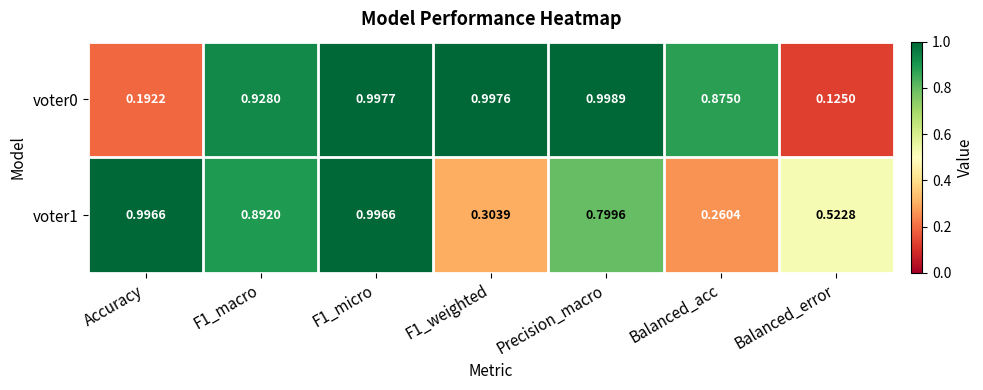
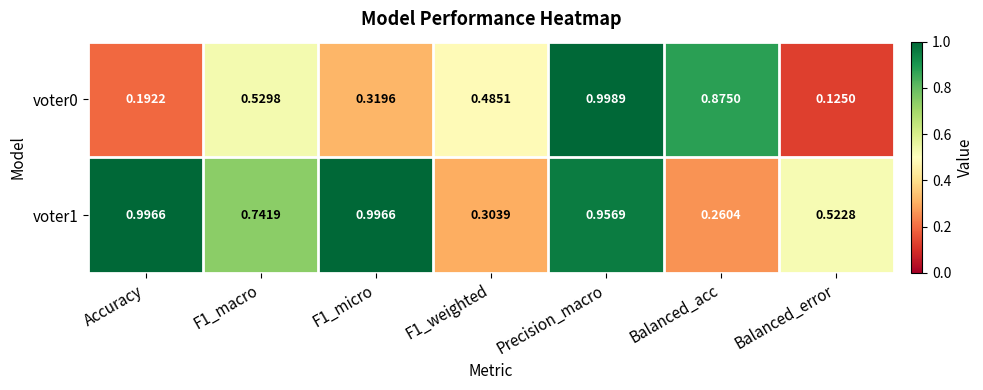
voter0, F1_macro: 0.9280 -> 0.5298
voter0, F1_micro: 0.9977 -> 0.3196
voter0, F1_weighted: 0.9976 -> 0.4851
voter1, F1_macro: 0.8920 -> 0.7419
voter1, Precision_macro: 0.7996 -> 0.9569
